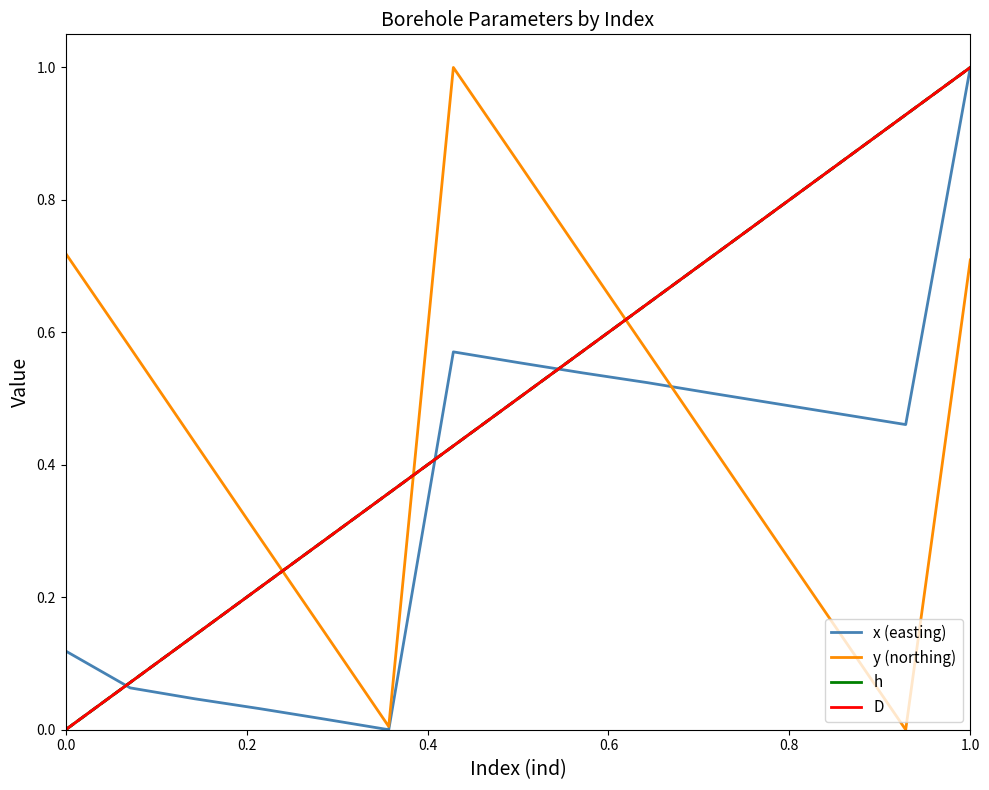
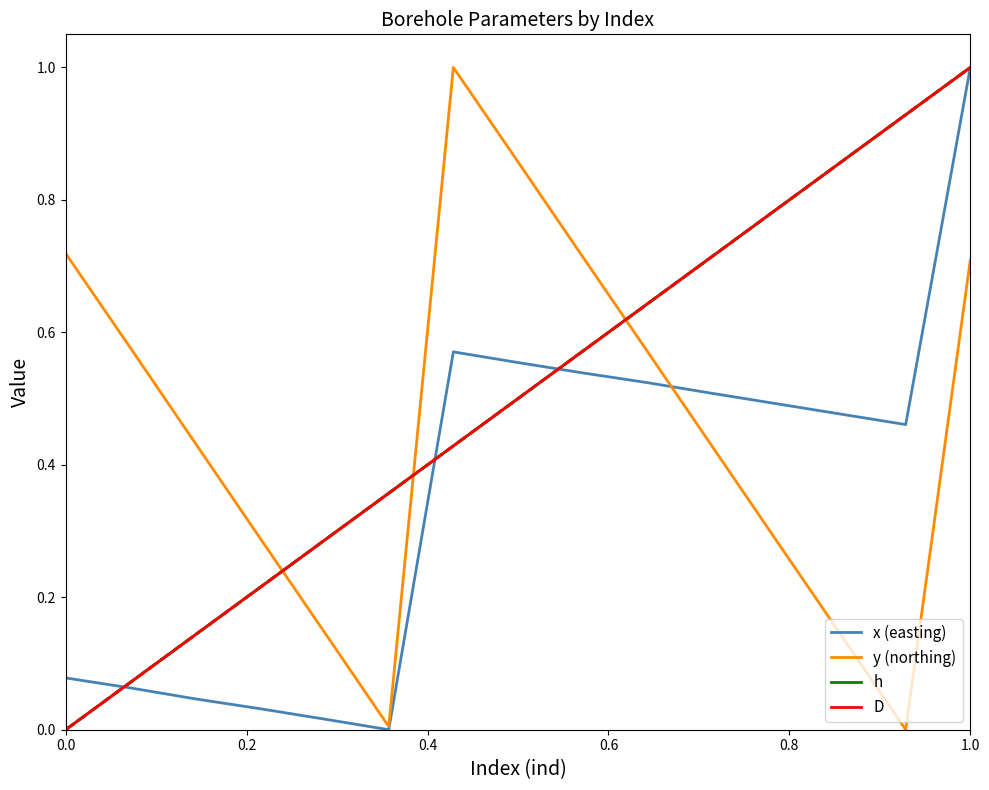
x (easting), 0.0: 0.12 -> 0.08
